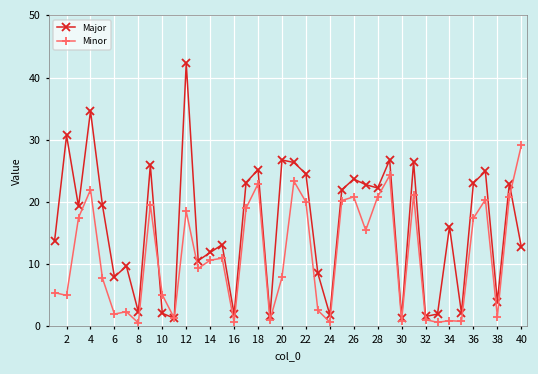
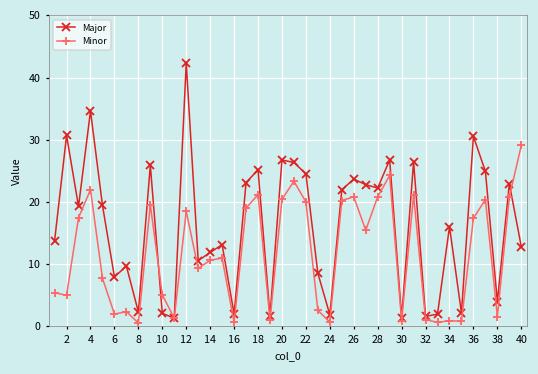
Minor, 18: 23 -> 21
Minor, 20: 8 -> 20
Major, 36: 23 -> 31
